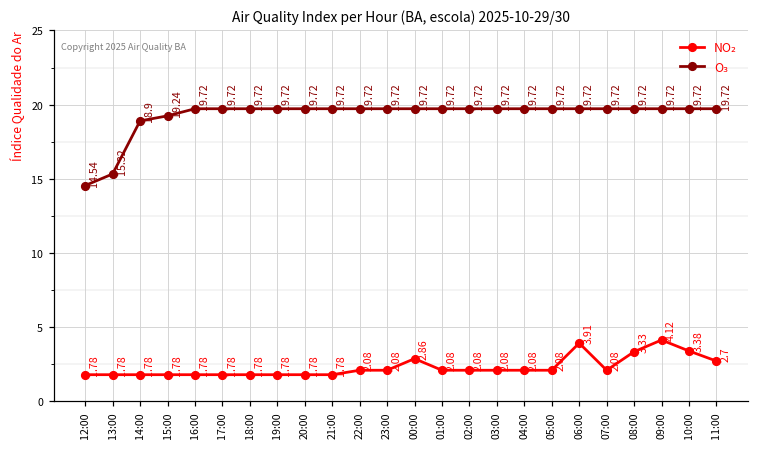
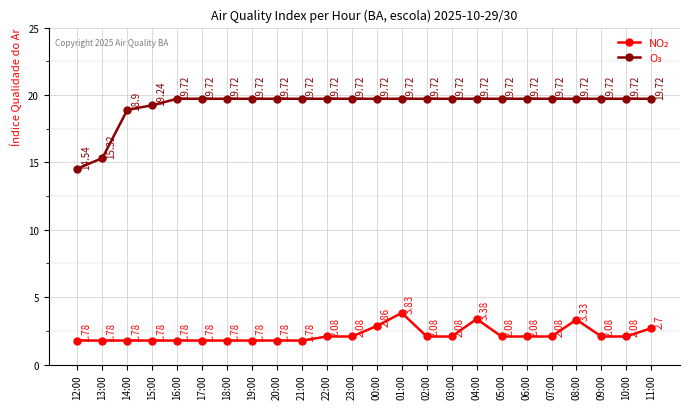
NO₂, 01:00: 2.08 -> 3.83
NO₂, 04:00: 2.08 -> 3.38
NO₂, 06:00: 3.91 -> 2.08
NO₂, 09:00: 4.12 -> 2.08
NO₂, 10:00: 3.38 -> 2.08
